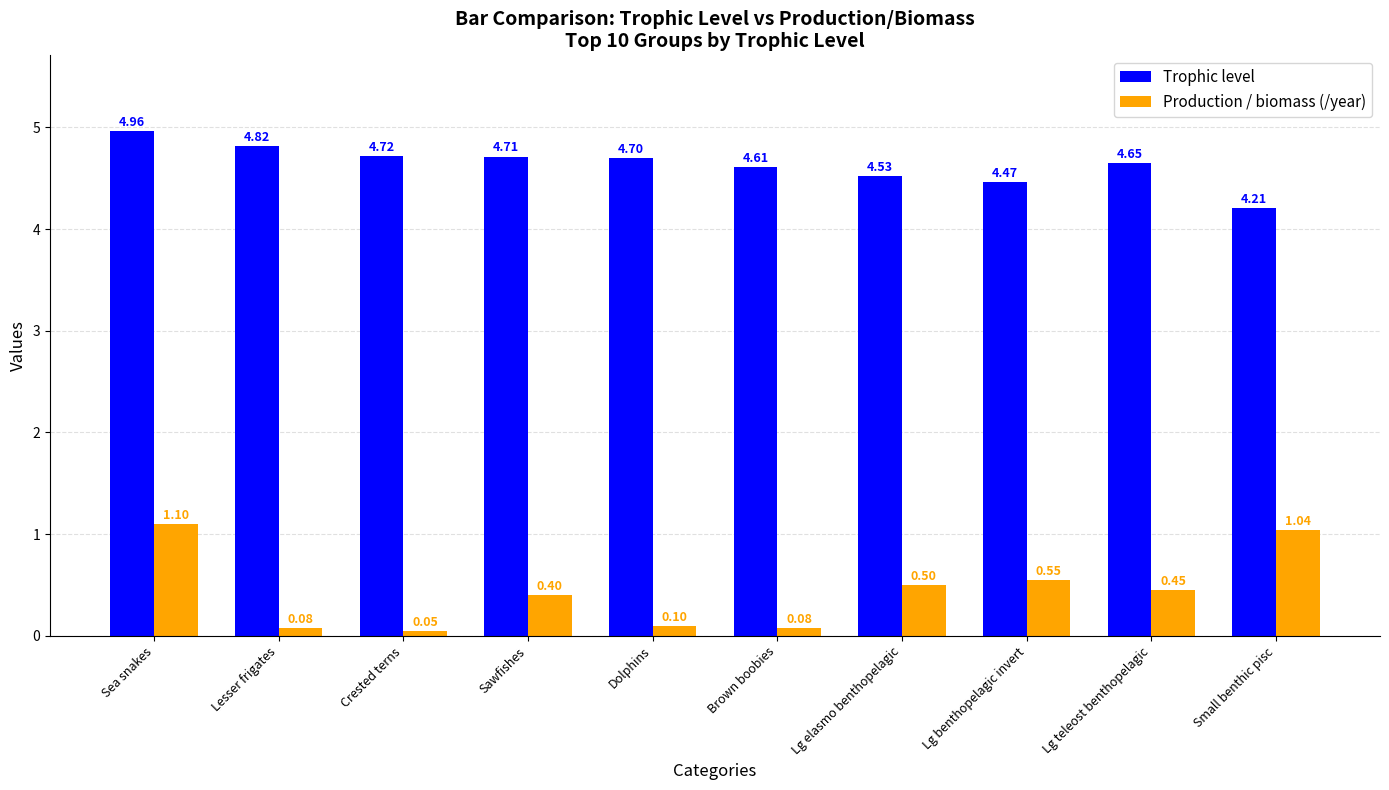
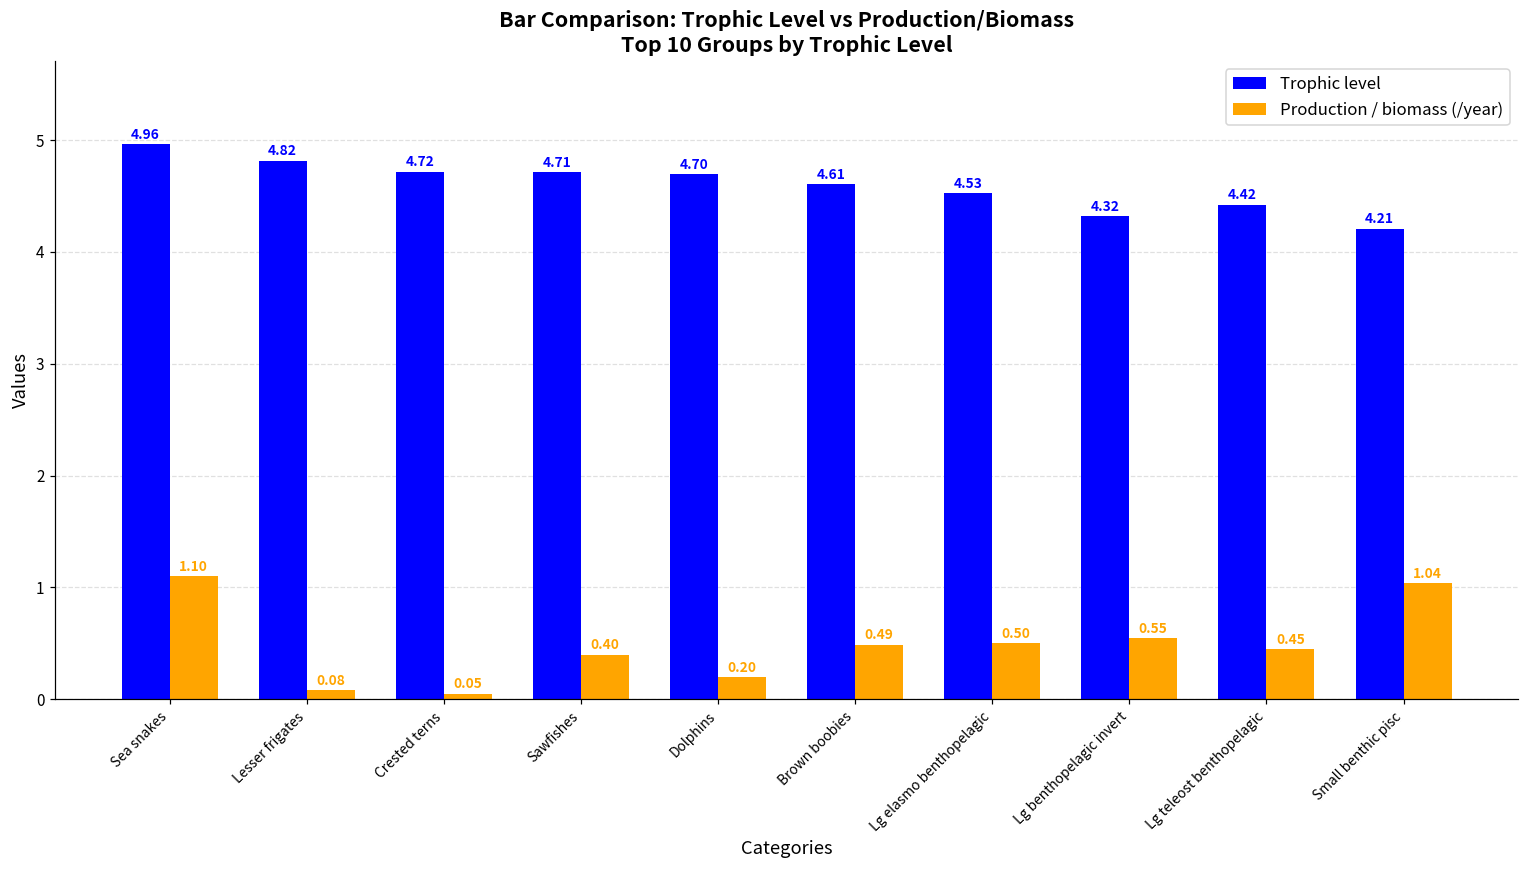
Production / biomass (/year), Dolphins: 0.10 -> 0.20
Production / biomass (/year), Brown boobies: 0.08 -> 0.49
Trophic level, Lg benthopelagic invert: 4.47 -> 4.32
Trophic level, Lg teleost benthopelagic: 4.65 -> 4.42
